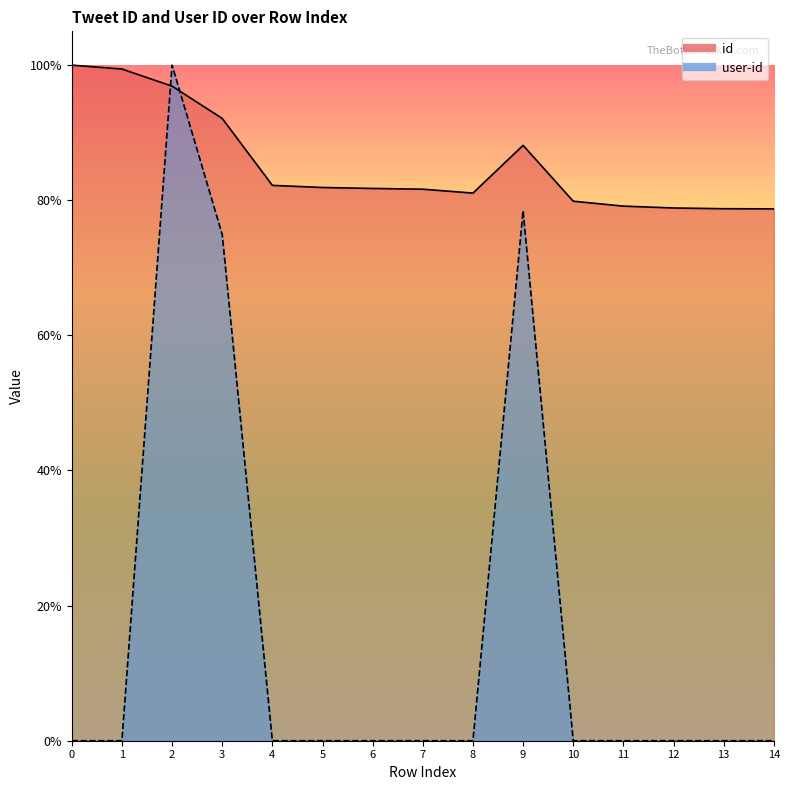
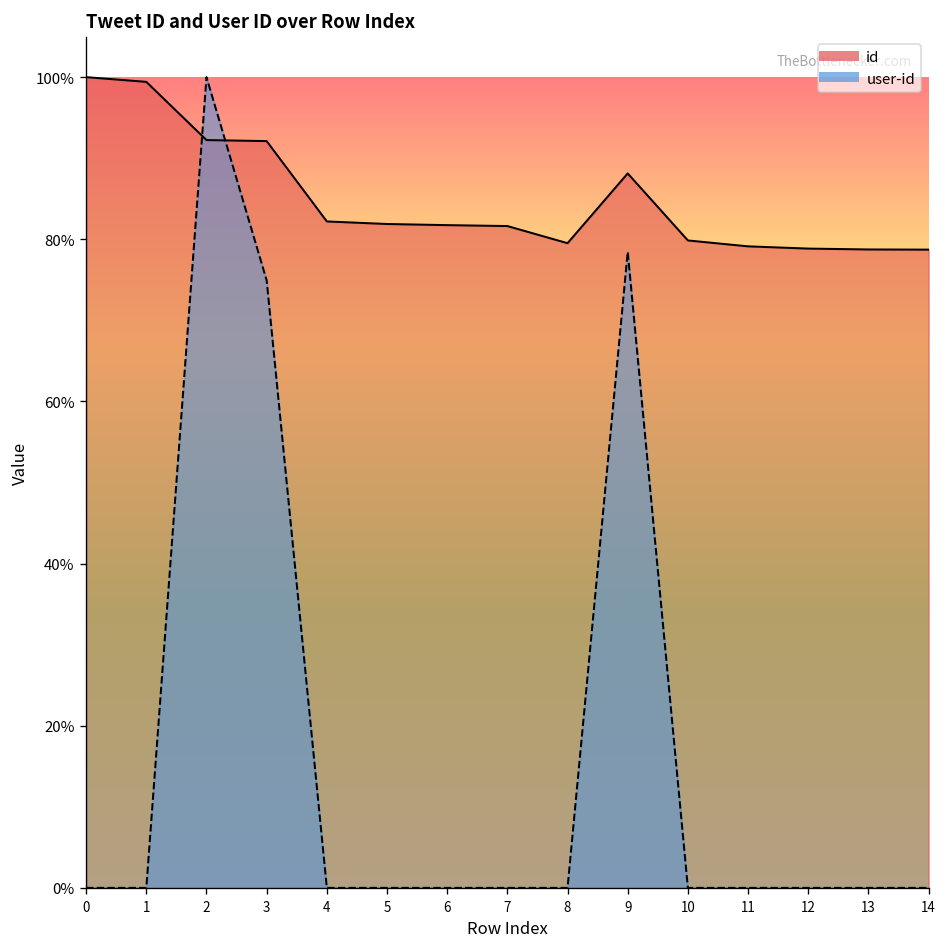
id, 2: 97% -> 92%
id, 8: 81% -> 80%
